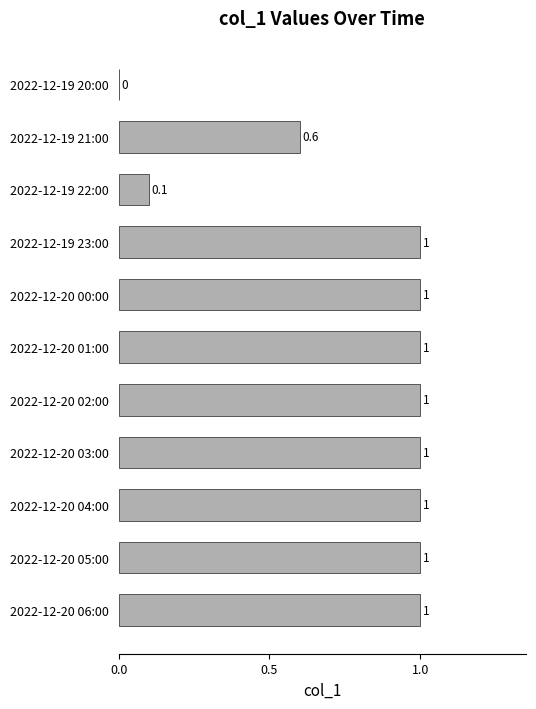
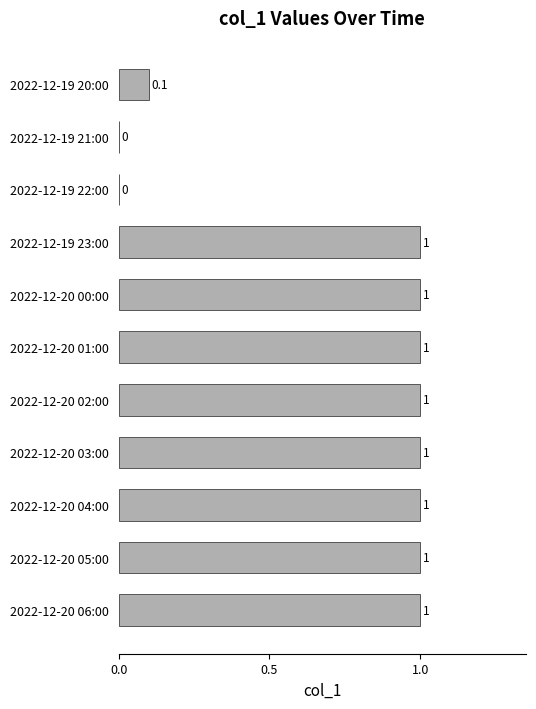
2022-12-19 20:00: 0 -> 0.1
2022-12-19 21:00: 0.6 -> 0
2022-12-19 22:00: 0.1 -> 0
